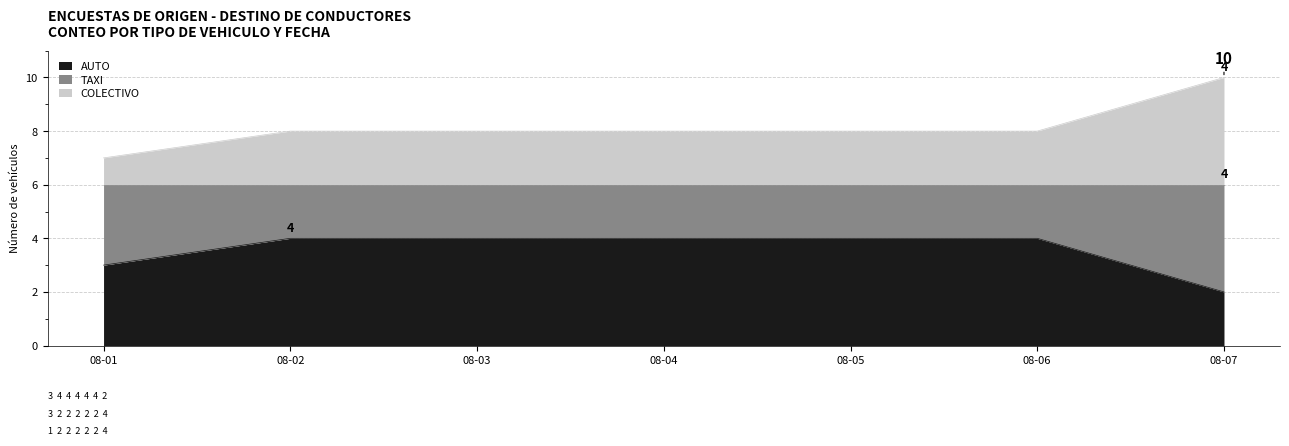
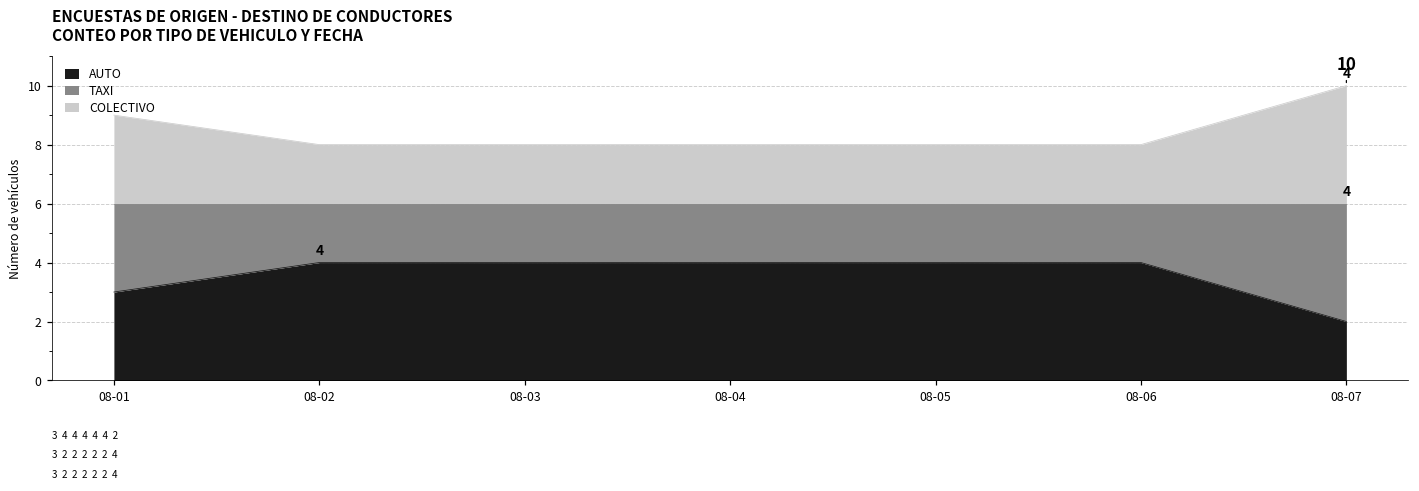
COLECTIVO, 08-01: 1 -> 3
